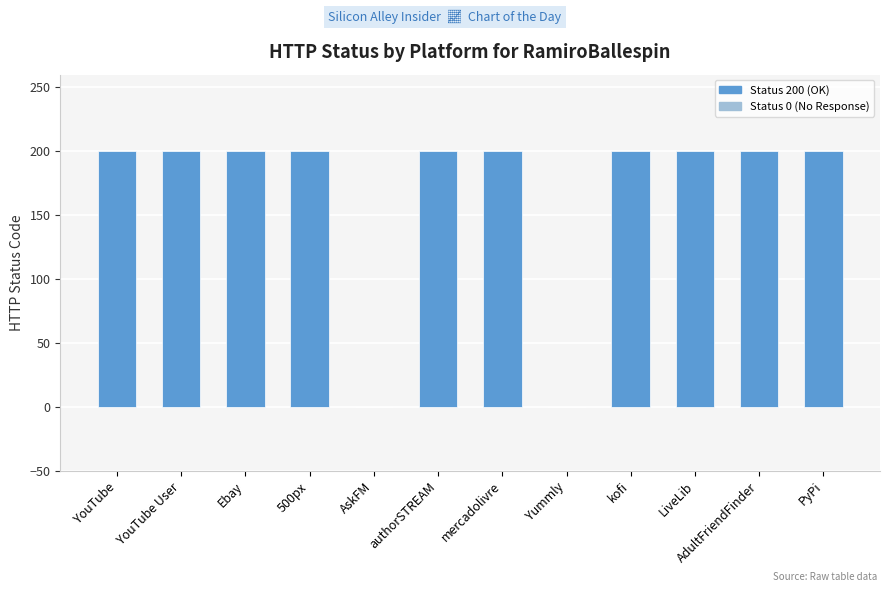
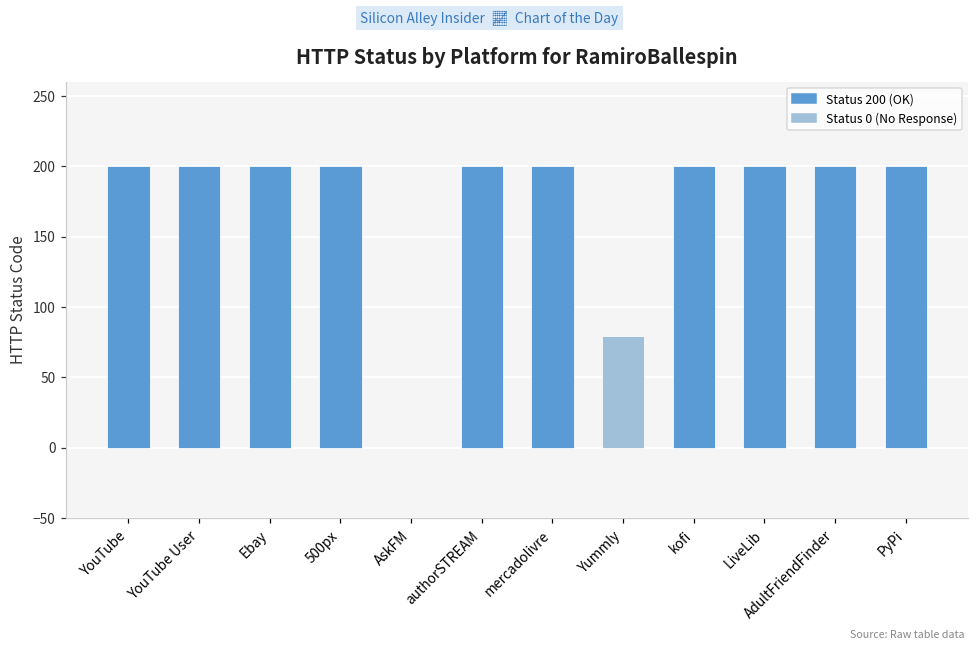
Yummly: 0 -> 80
